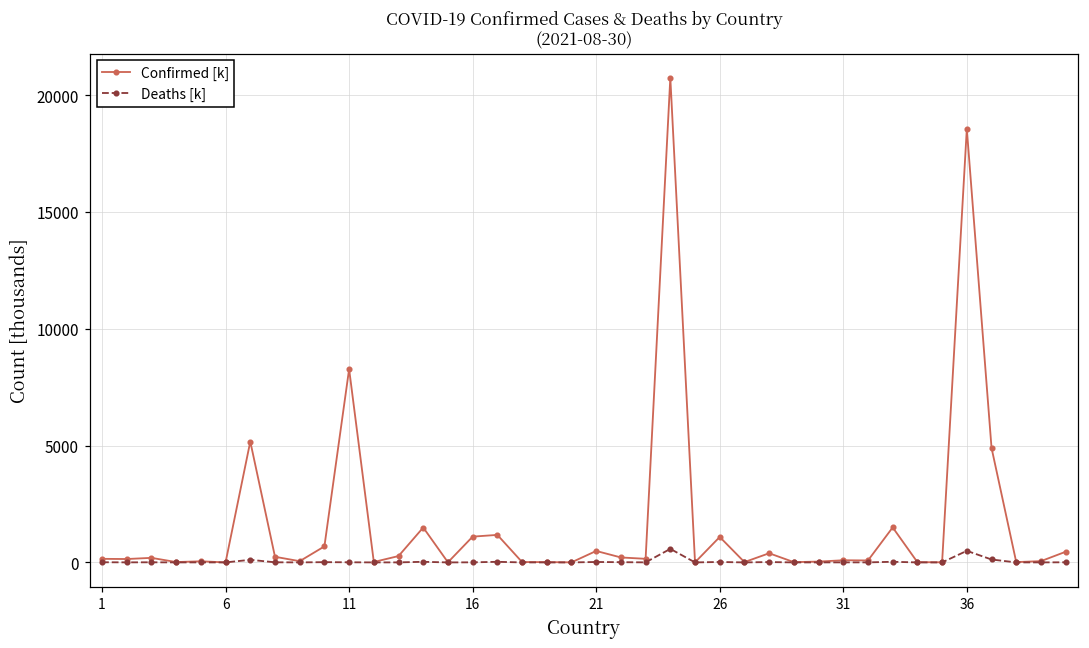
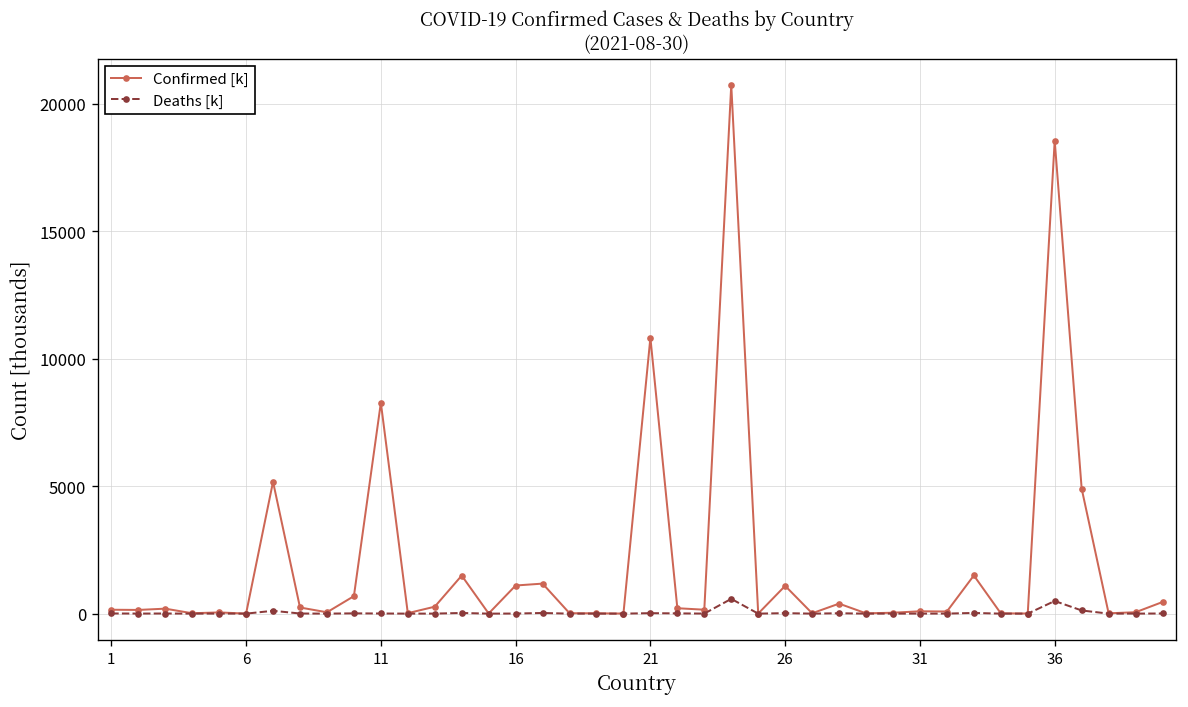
Confirmed [k], 21: 500 -> 10800
